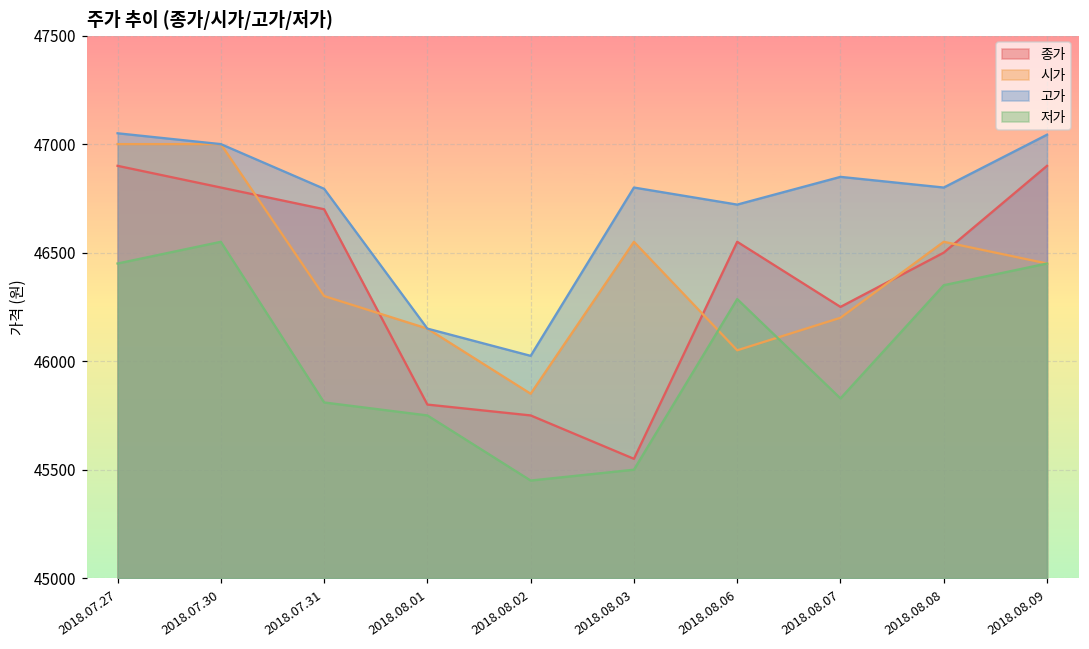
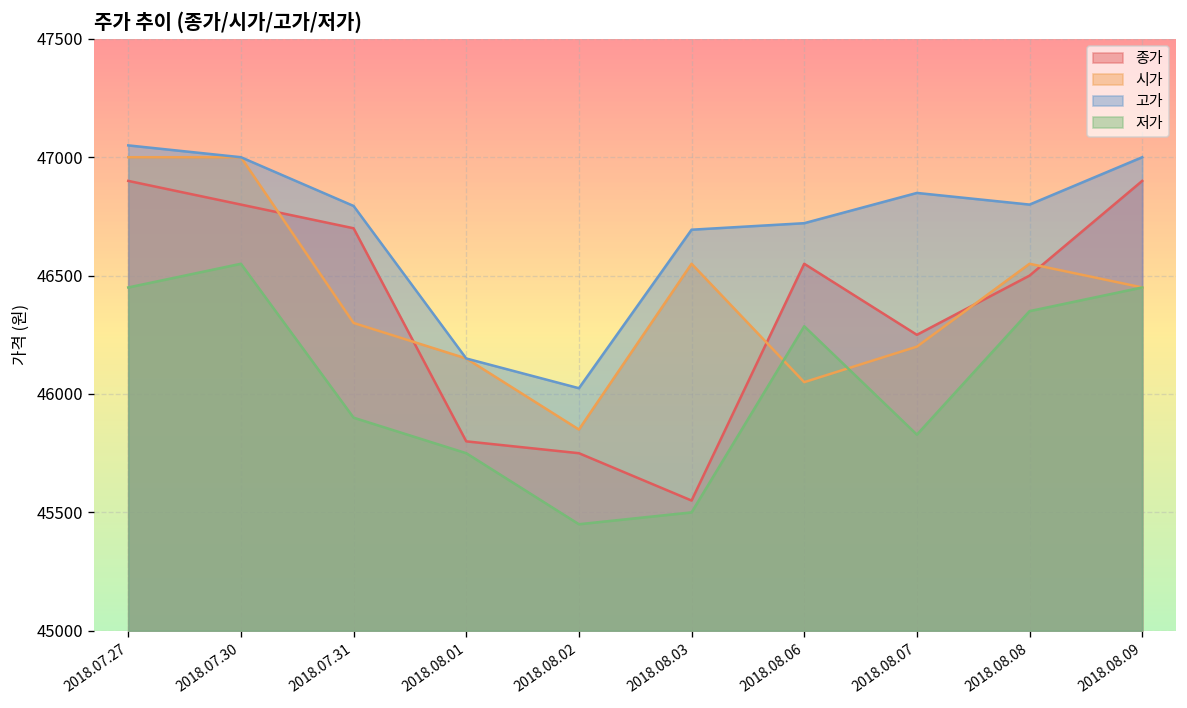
저가, 2018.07.31: 45810 -> 45900
고가, 2018.08.03: 46800 -> 46690
고가, 2018.08.09: 47040 -> 47000
